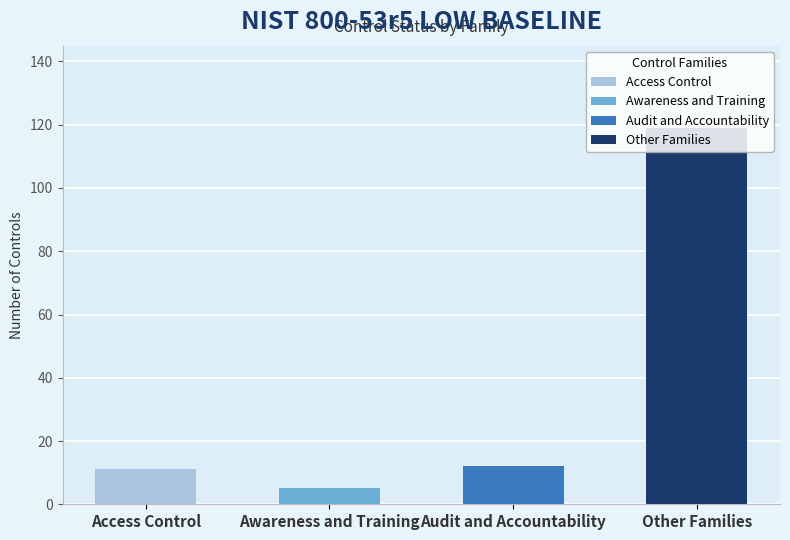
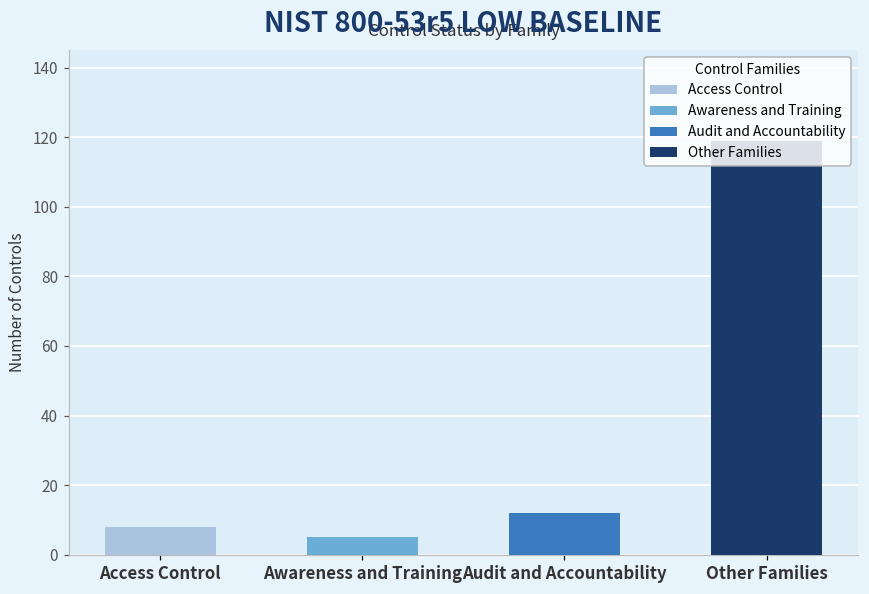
Access Control: 11 -> 8
